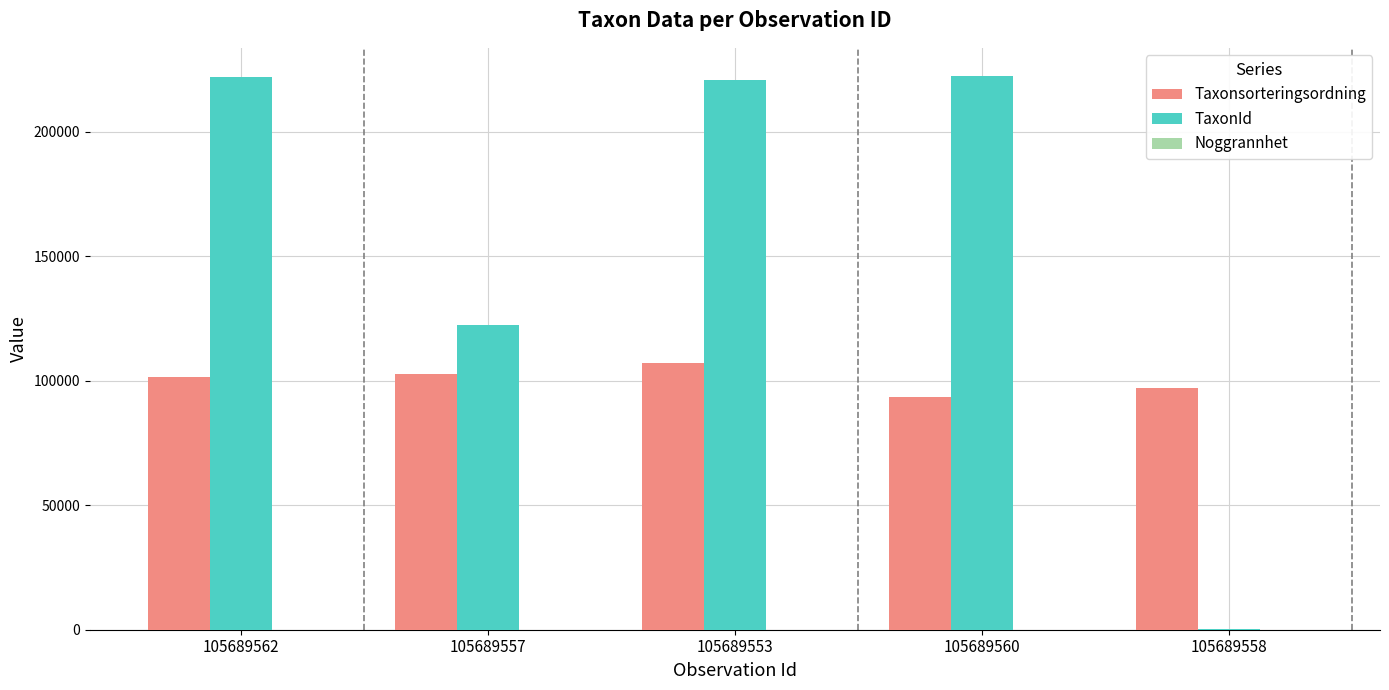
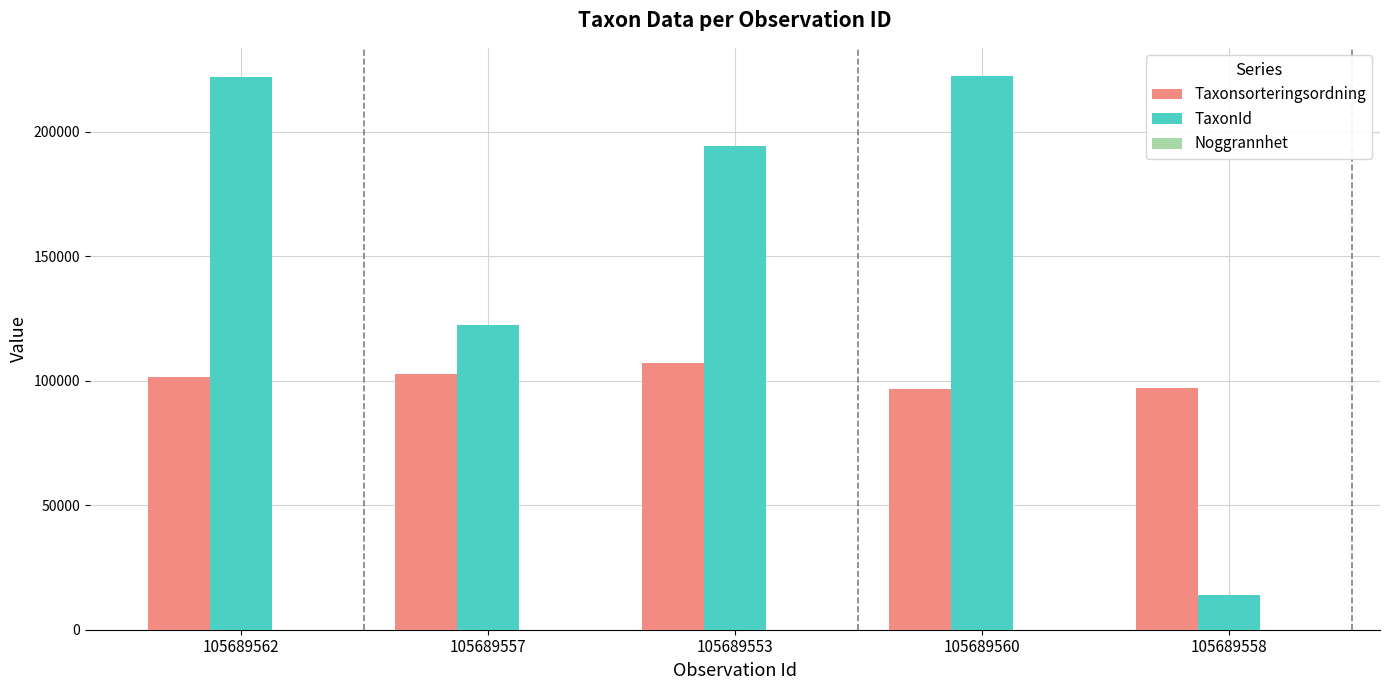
TaxonId, 105689553: 221000 -> 194000
Taxonsorteringsordning, 105689560: 93000 -> 97000
TaxonId, 105689558: 0 -> 14000
